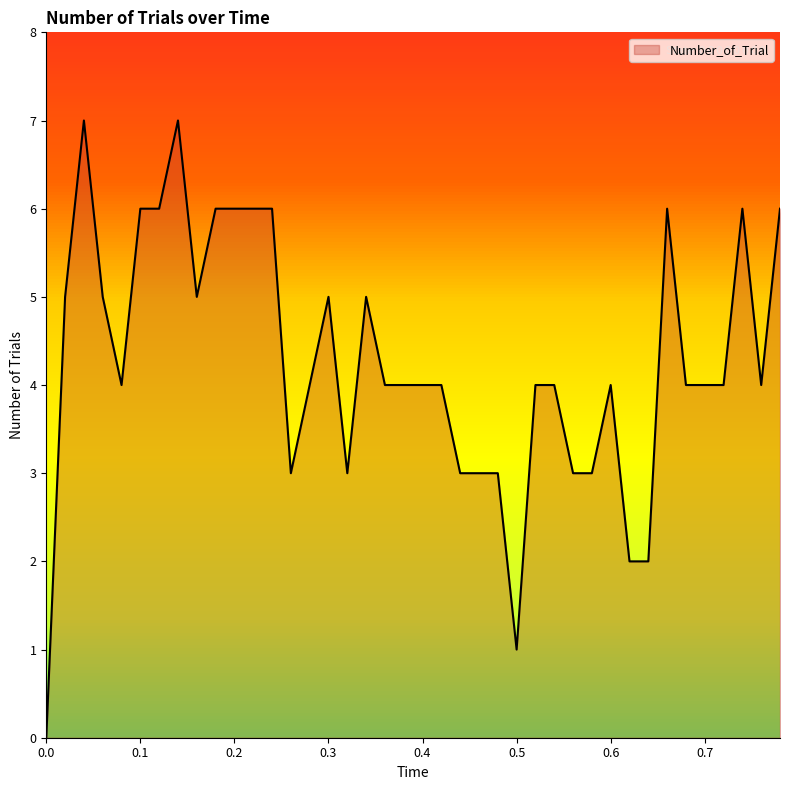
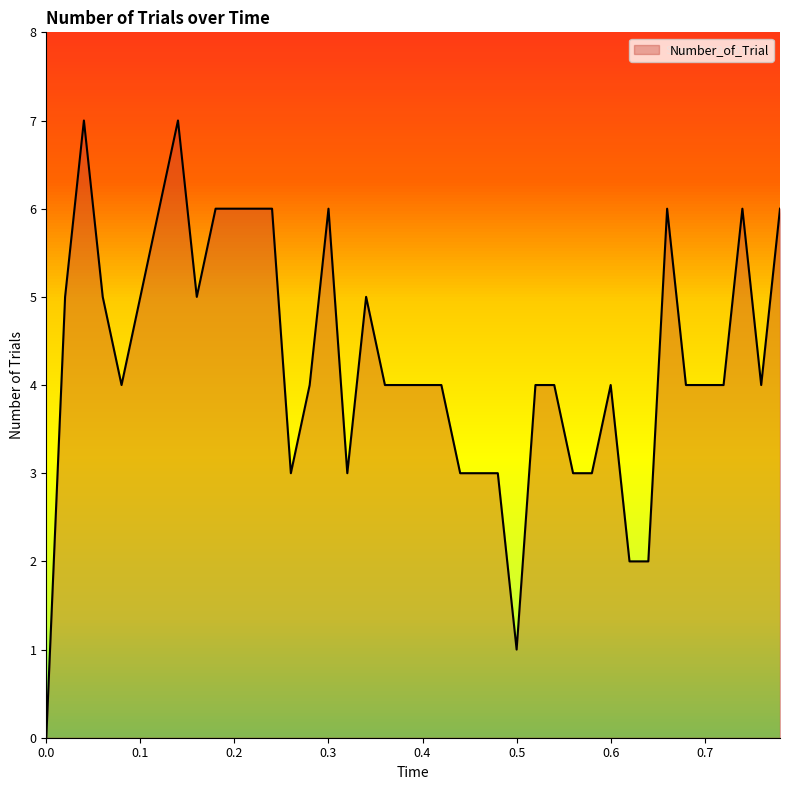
0.1: 6 -> 5
0.3: 5 -> 6
